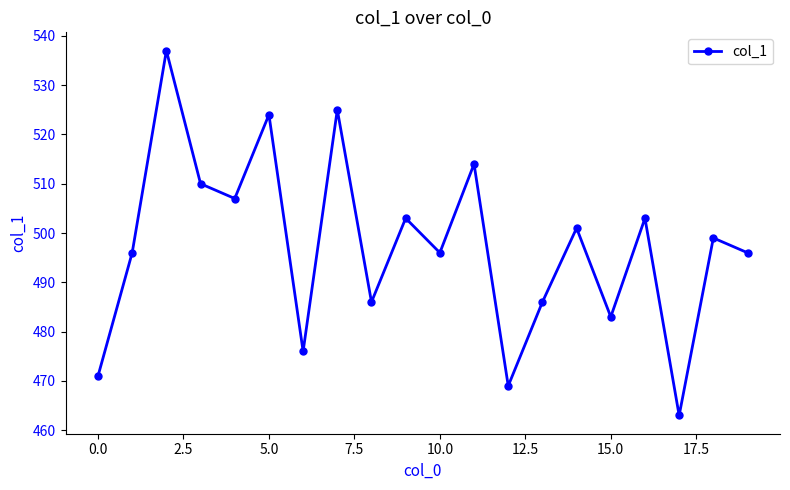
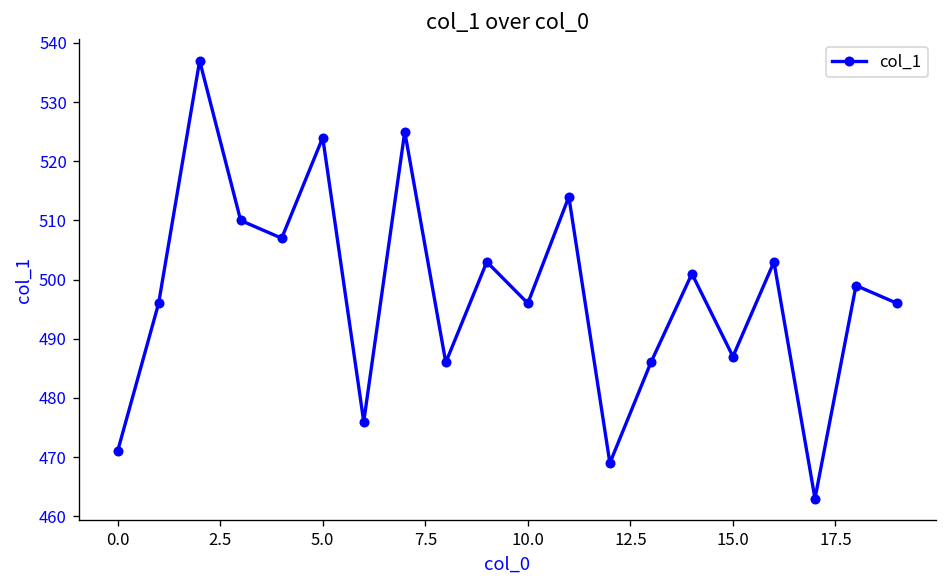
15.0: 483 -> 487
